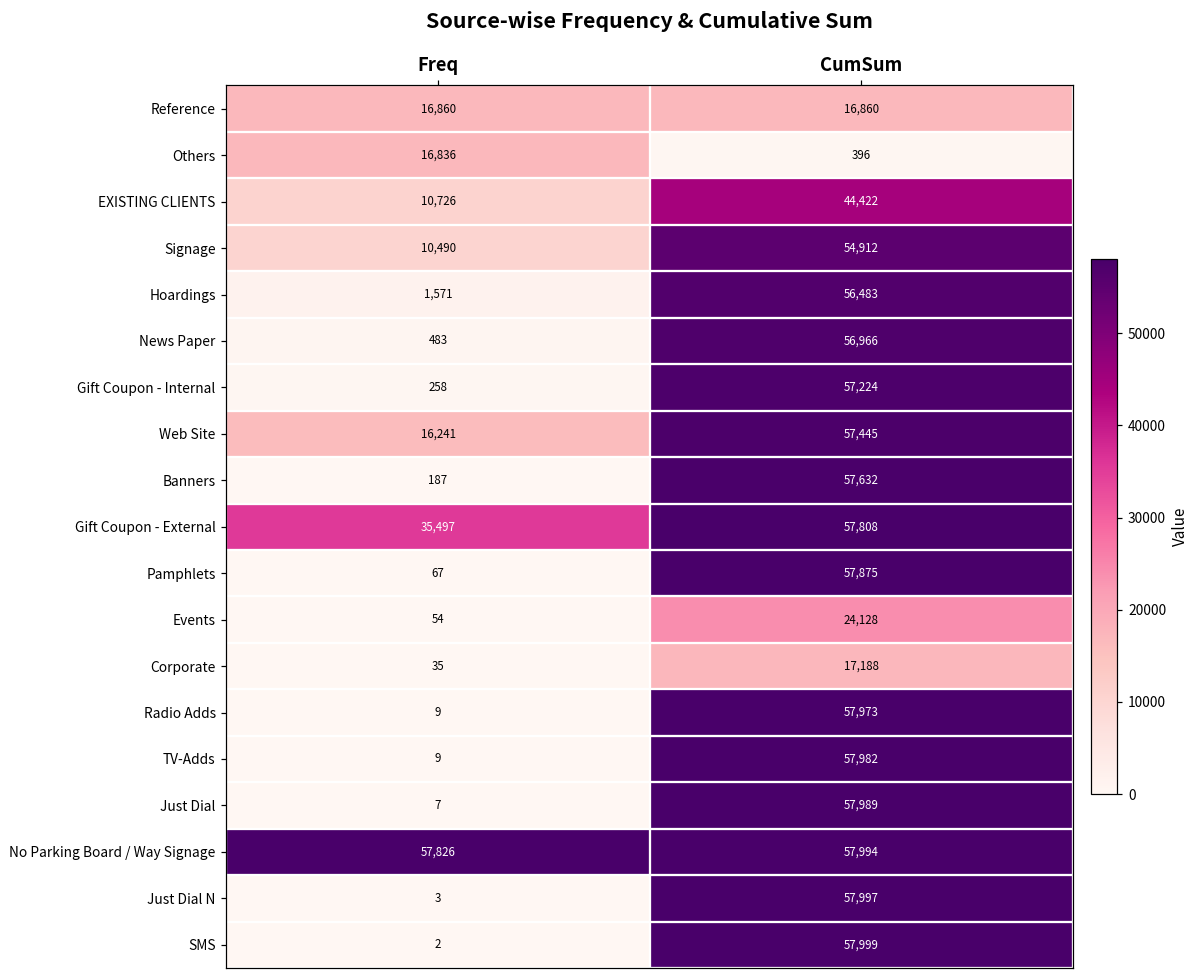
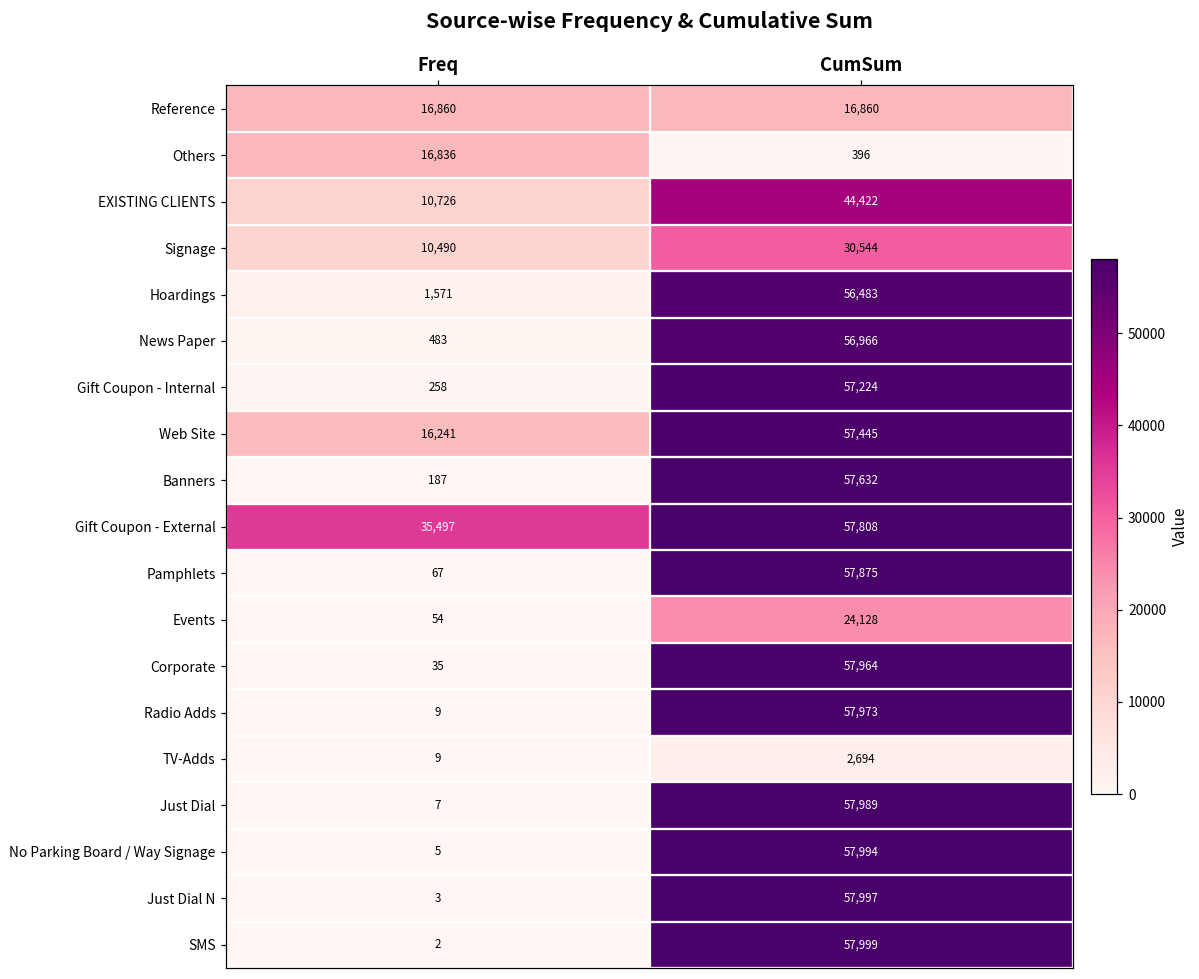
Signage, CumSum: 54,912 -> 30,544
Corporate, CumSum: 17,188 -> 57,964
TV-Adds, CumSum: 57,982 -> 2,694
No Parking Board / Way Signage, Freq: 57,826 -> 5
